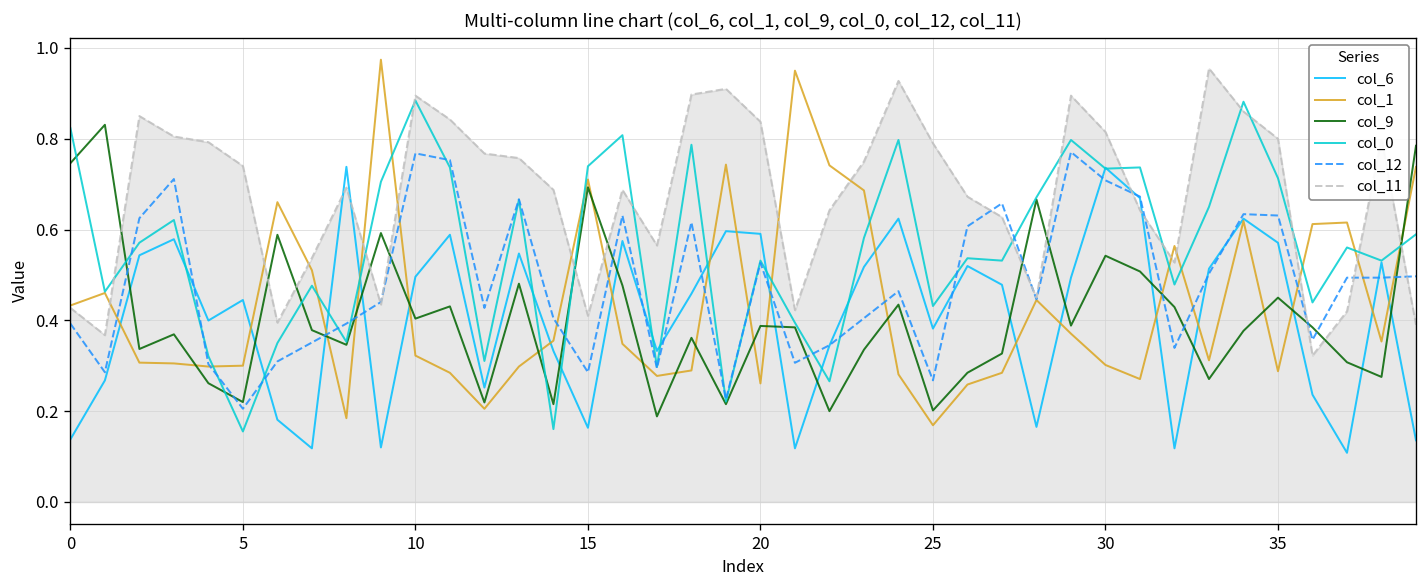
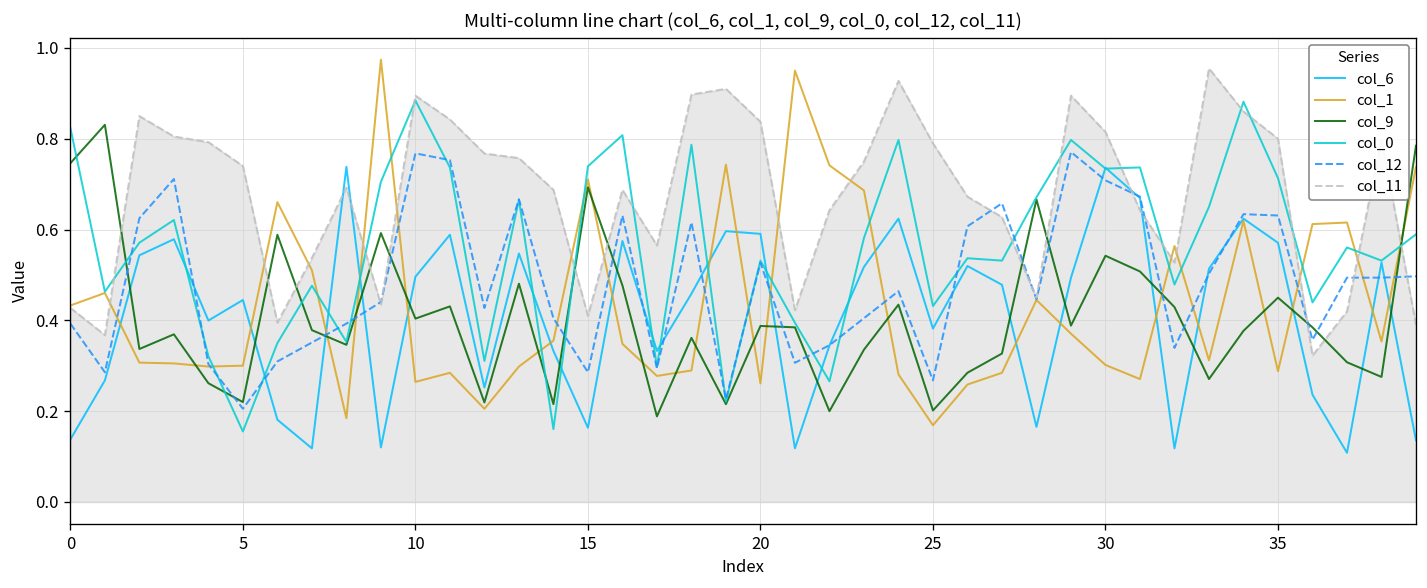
col_1, 10: 0.32 -> 0.26
